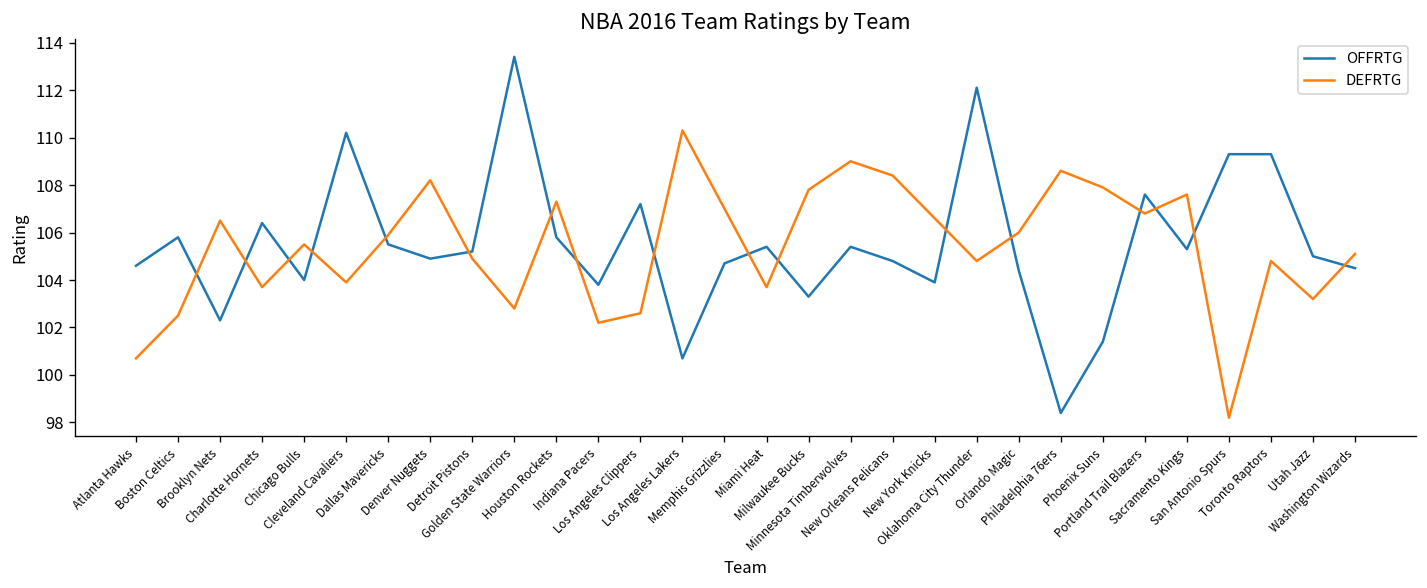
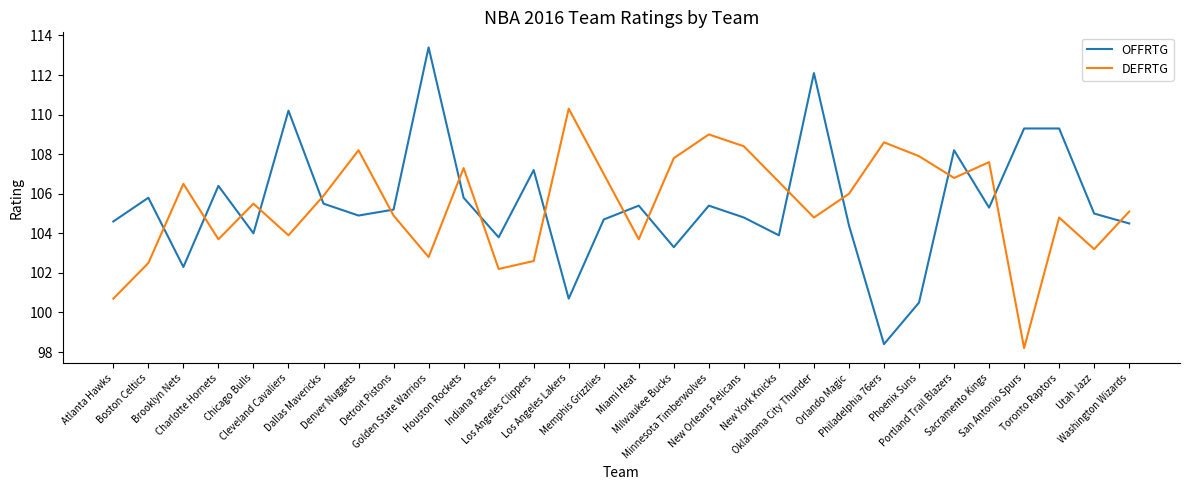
OFFRTG, Phoenix Suns: 101.4 -> 100.5
OFFRTG, Portland Trail Blazers: 107.6 -> 108.2
